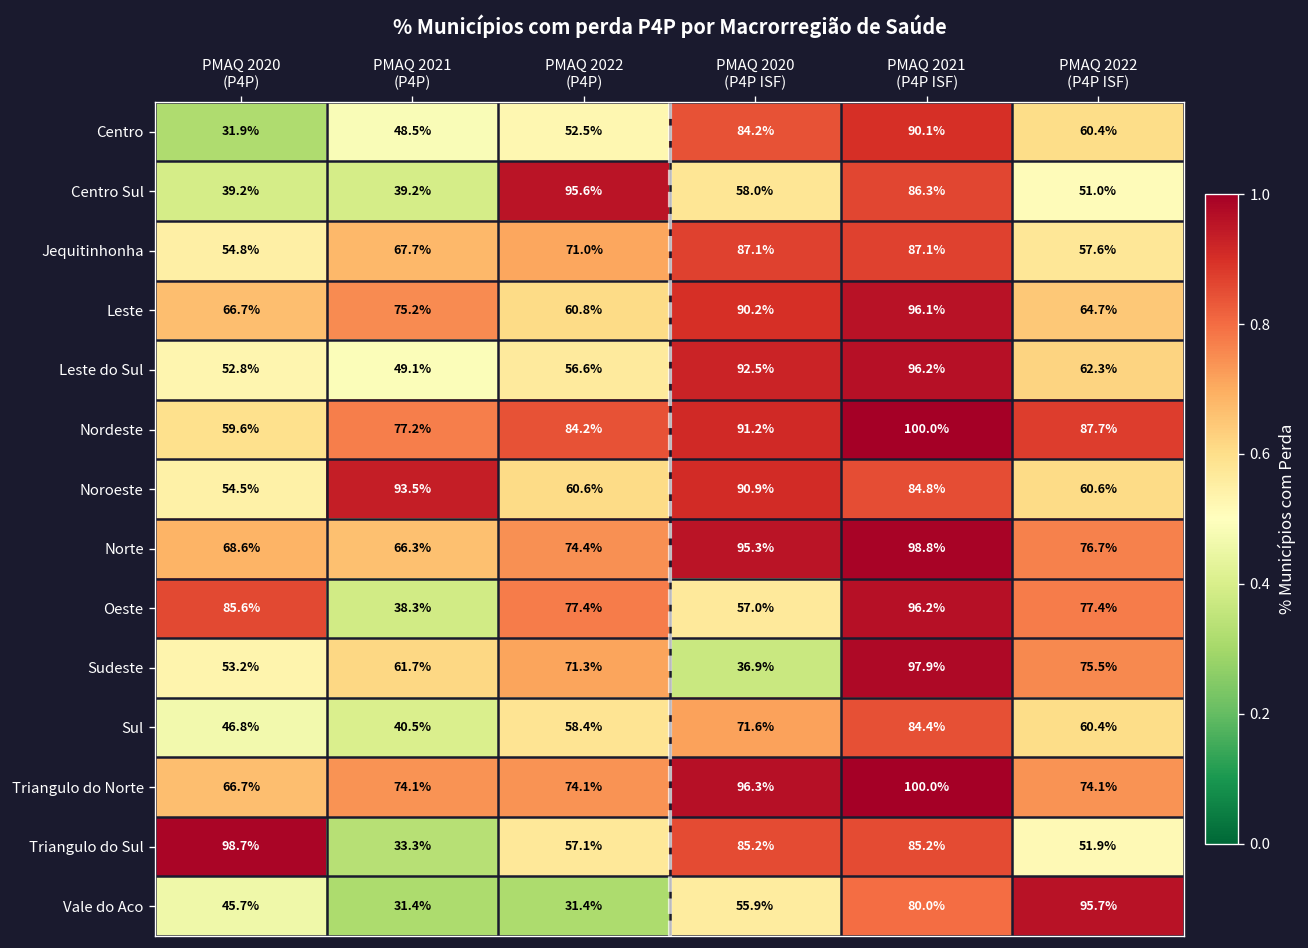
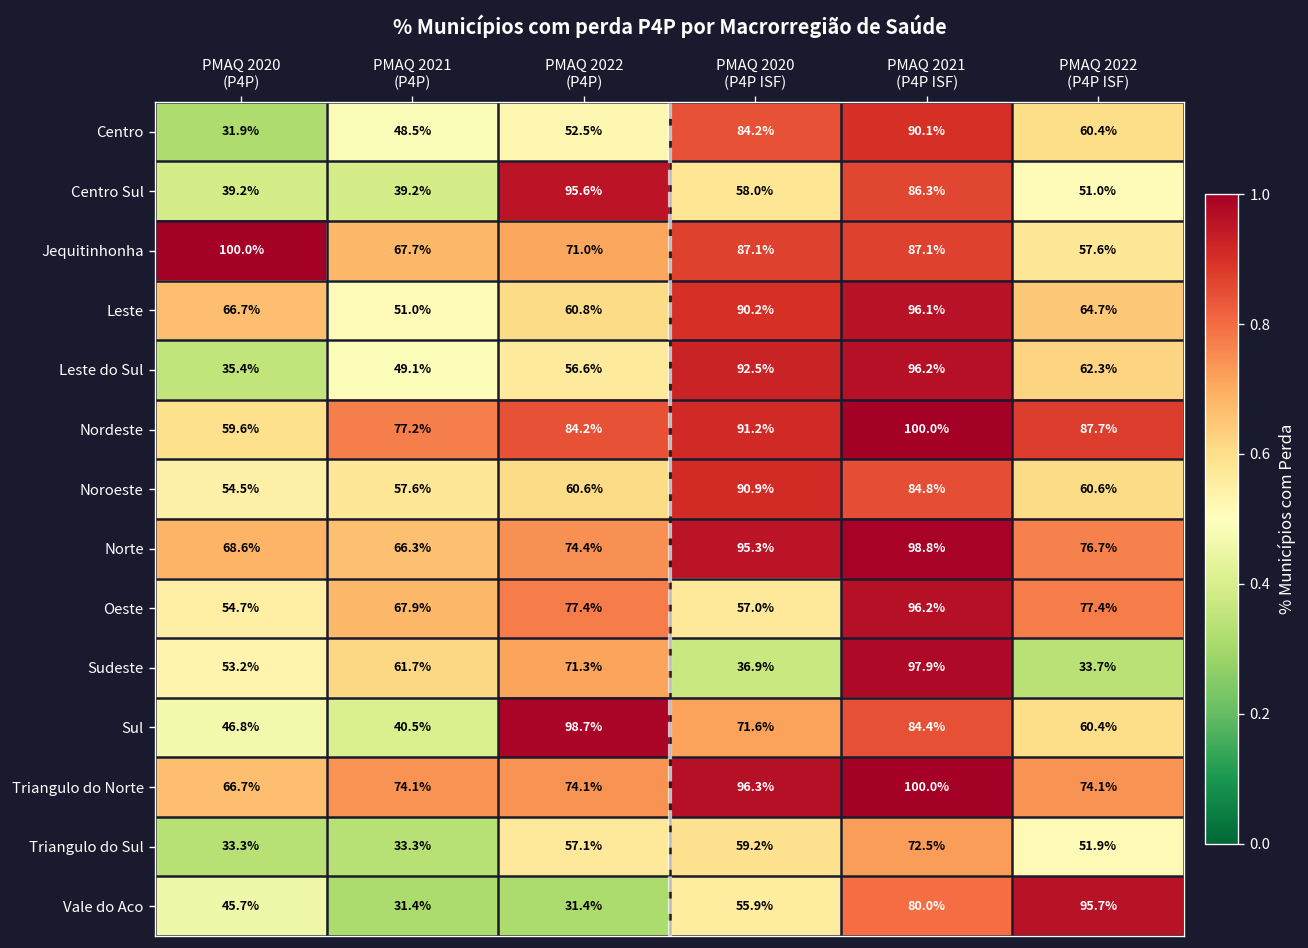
Jequitinhonha, PMAQ 2020 (P4P): 54.8% -> 100.0%
Leste, PMAQ 2021 (P4P): 75.2% -> 51.0%
Leste do Sul, PMAQ 2020 (P4P): 52.8% -> 35.4%
Noroeste, PMAQ 2021 (P4P): 93.5% -> 57.6%
Oeste, PMAQ 2020 (P4P): 85.6% -> 54.7%
Oeste, PMAQ 2021 (P4P): 38.3% -> 67.9%
Sudeste, PMAQ 2022 (P4P ISF): 75.5% -> 33.7%
Sul, PMAQ 2022 (P4P): 58.4% -> 98.7%
Triangulo do Sul, PMAQ 2020 (P4P): 98.7% -> 33.3%
Triangulo do Sul, PMAQ 2020 (P4P ISF): 85.2% -> 59.2%
Triangulo do Sul, PMAQ 2021 (P4P ISF): 85.2% -> 72.5%
